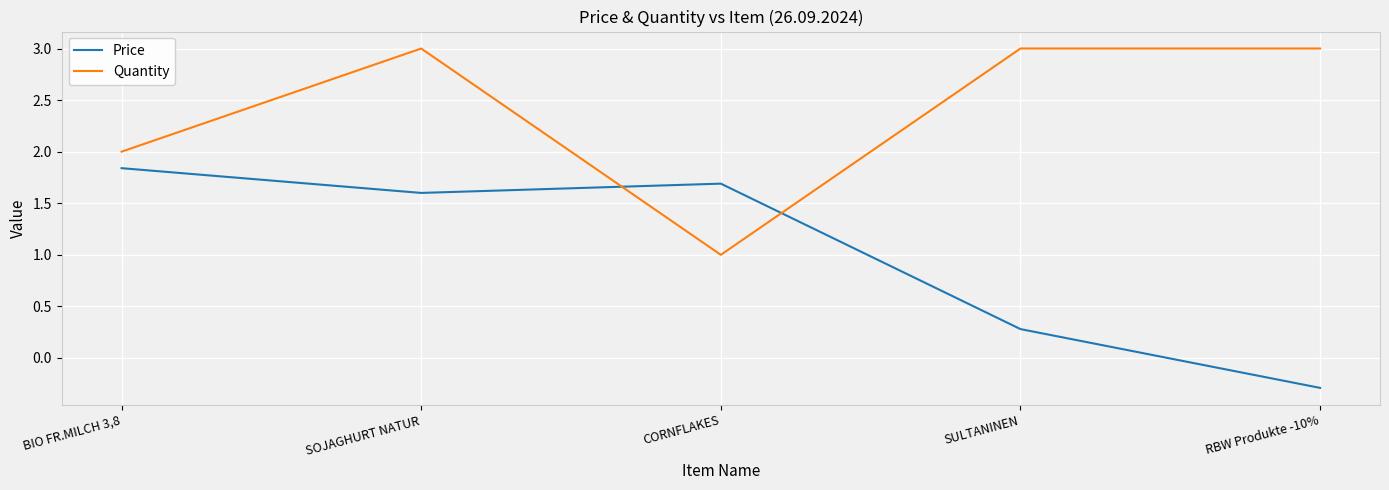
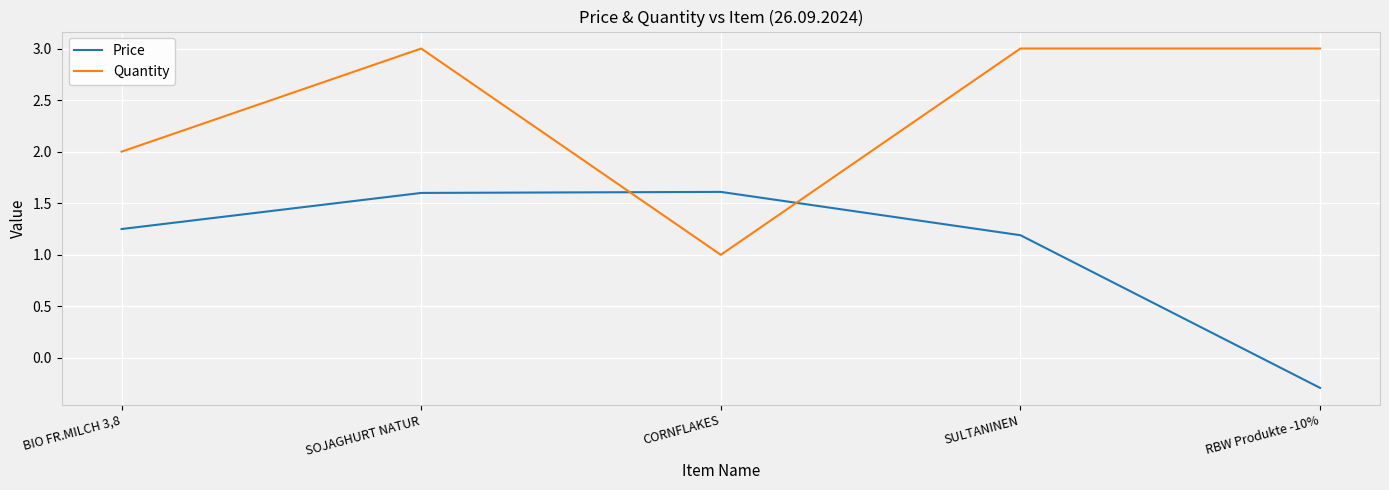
Price, BIO FR.MILCH 3,8: 1.84 -> 1.25
Price, CORNFLAKES: 1.69 -> 1.61
Price, SULTANINEN: 0.28 -> 1.19
